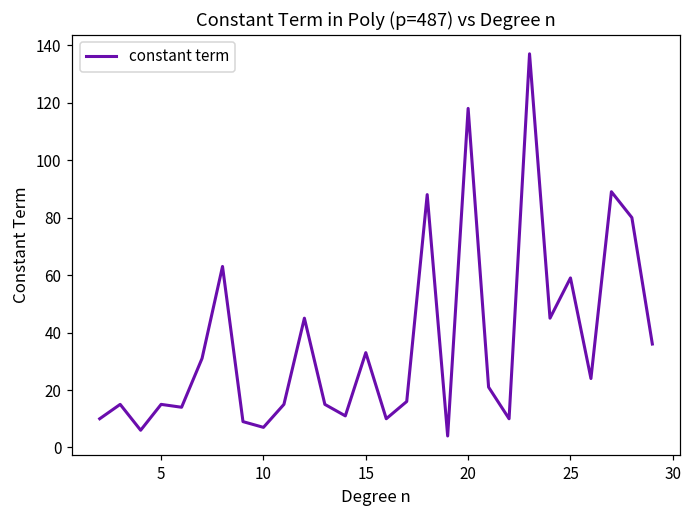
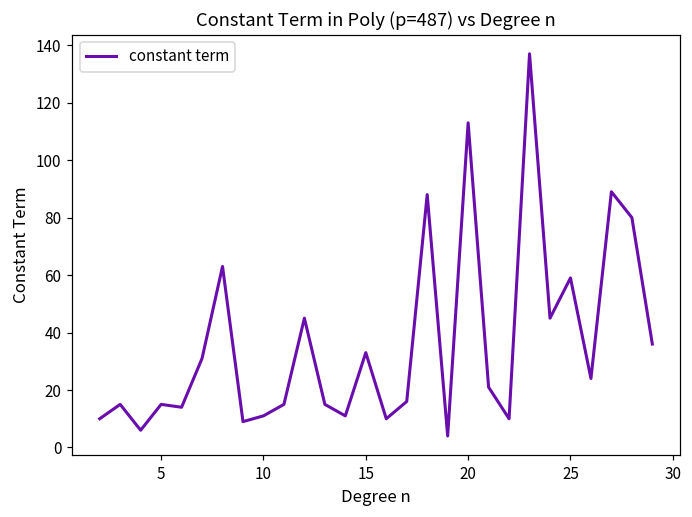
10: 7 -> 11
20: 118 -> 113
